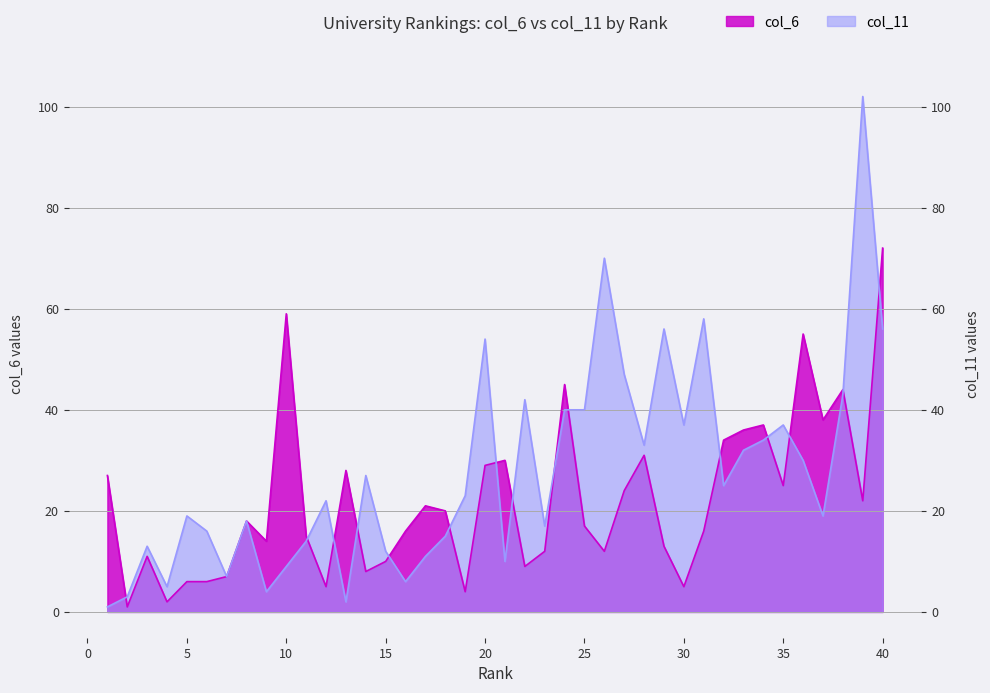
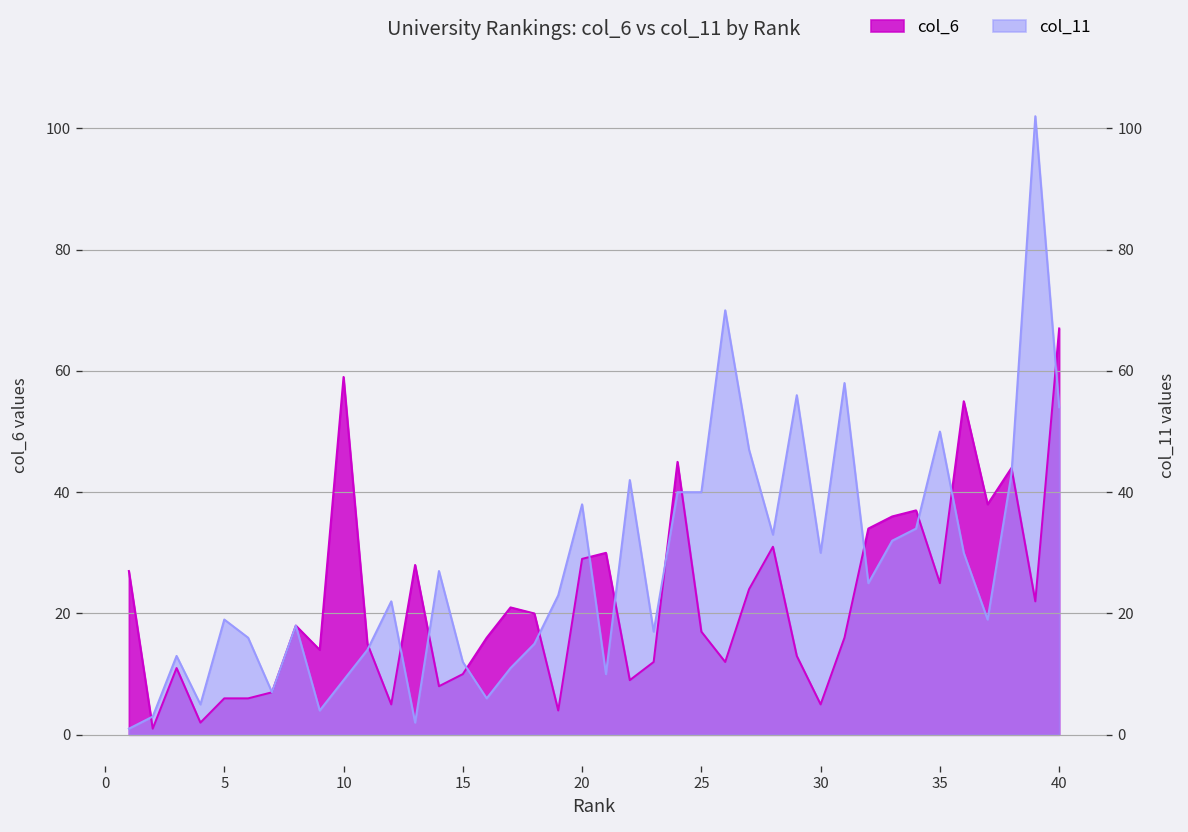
col_11, 20: 54 -> 38
col_11, 30: 37 -> 30
col_11, 35: 37 -> 50
col_6, 40: 72 -> 67
col_11, 40: 56 -> 54
